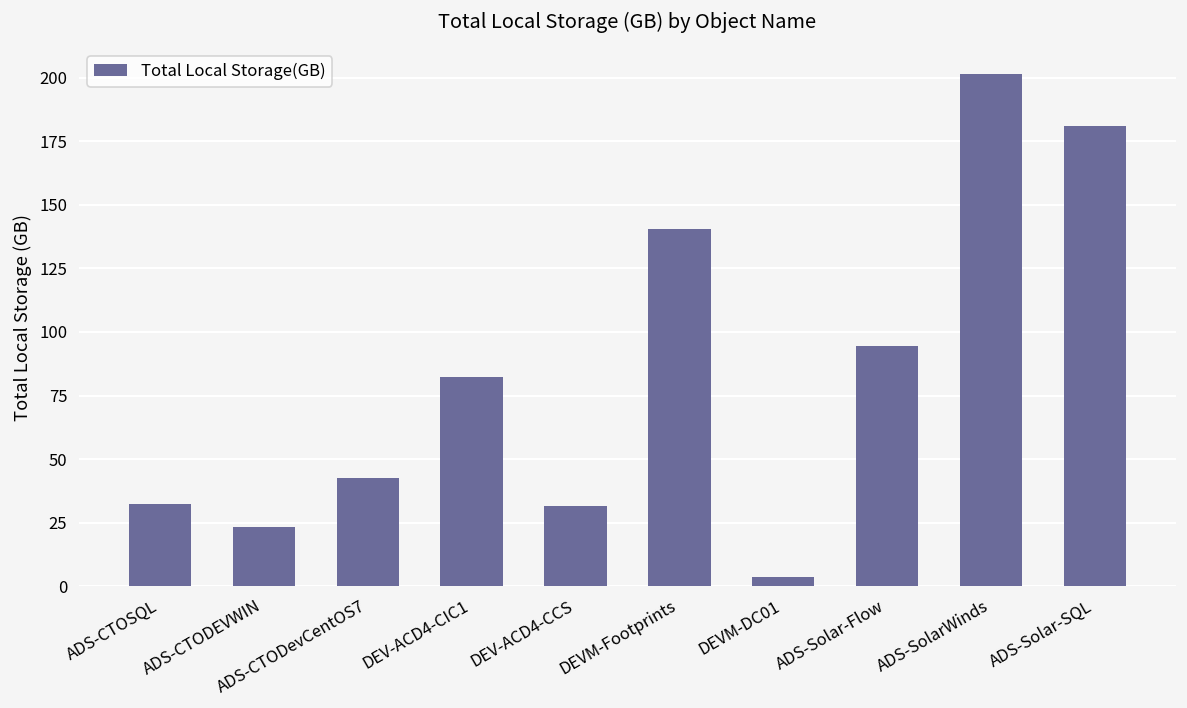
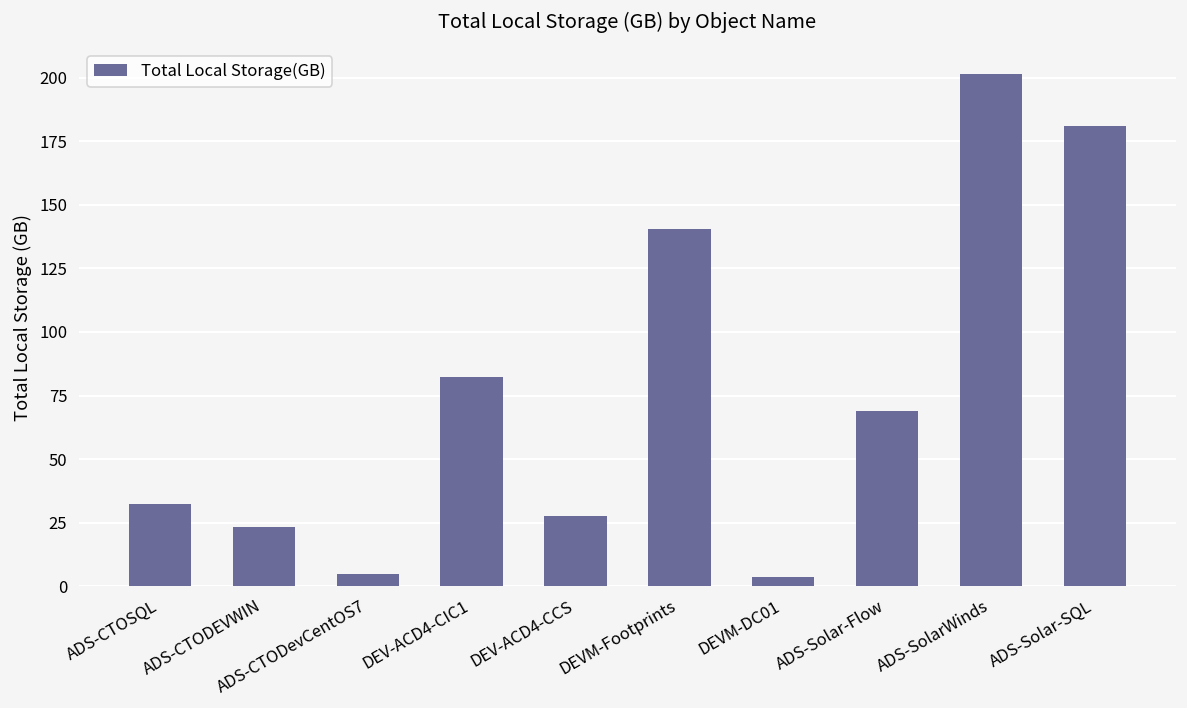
ADS-CTODevCentOS7: 43 -> 5
DEV-ACD4-CCS: 32 -> 28
ADS-Solar-Flow: 94 -> 69
